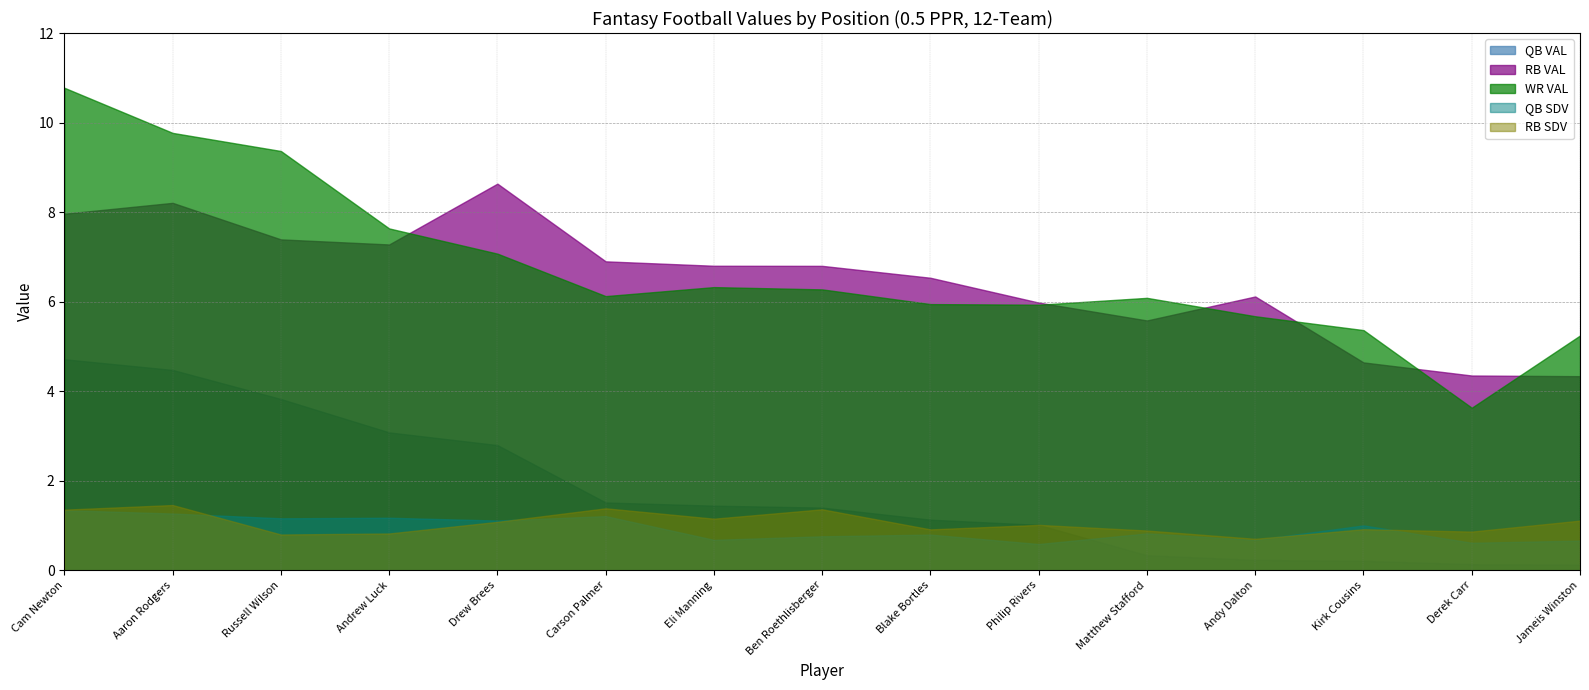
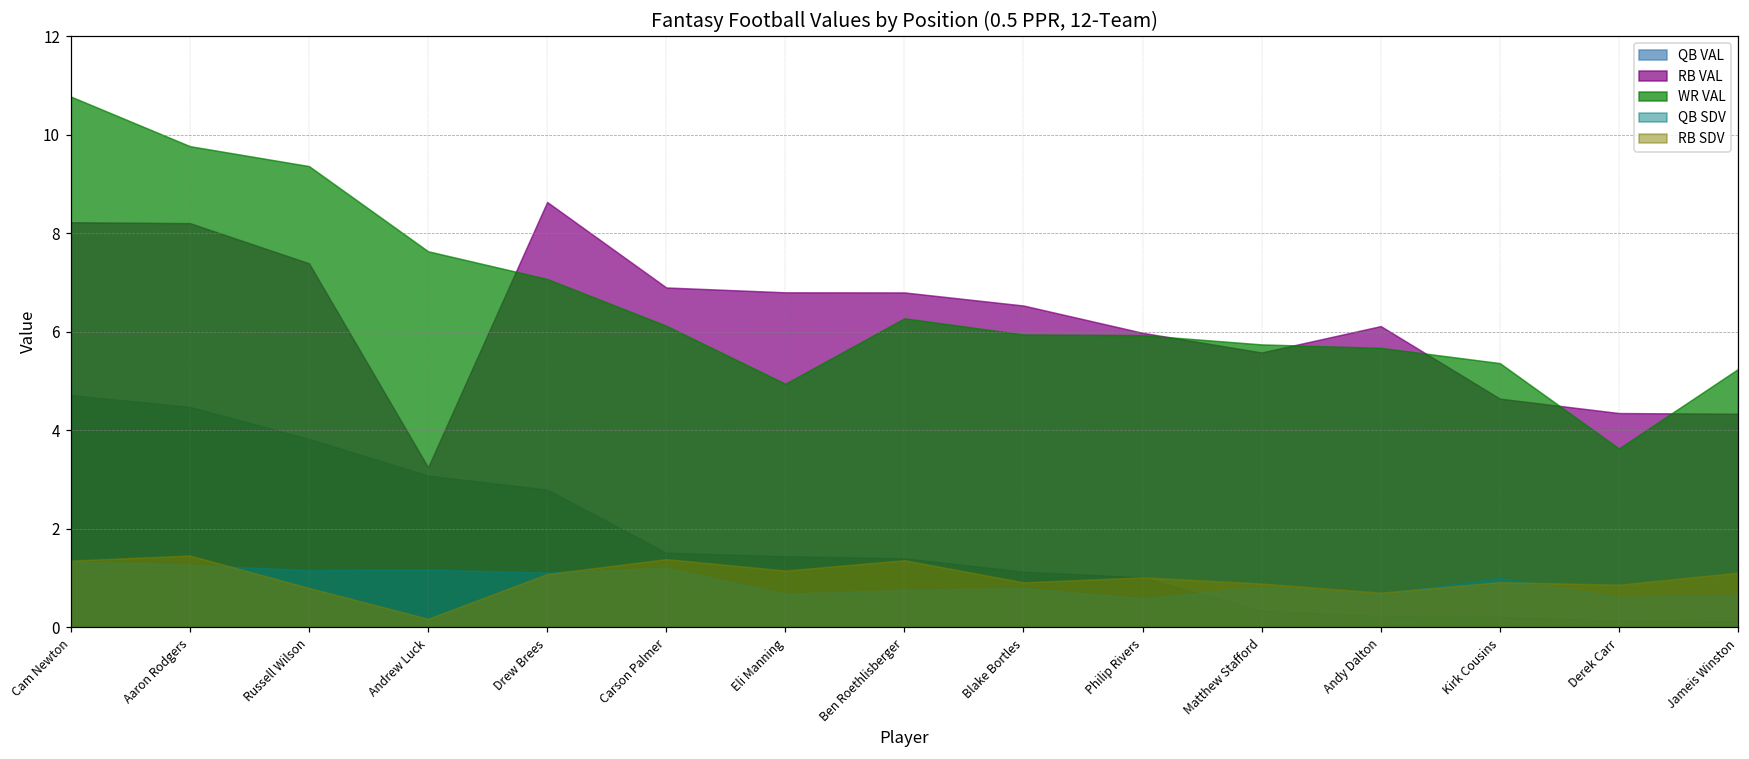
RB VAL, Cam Newton: 8.0 -> 8.2
RB VAL, Andrew Luck: 7.3 -> 3.2
RB SDV, Andrew Luck: 0.8 -> 0.2
WR VAL, Eli Manning: 6.3 -> 4.9
WR VAL, Matthew Stafford: 6.1 -> 5.7
